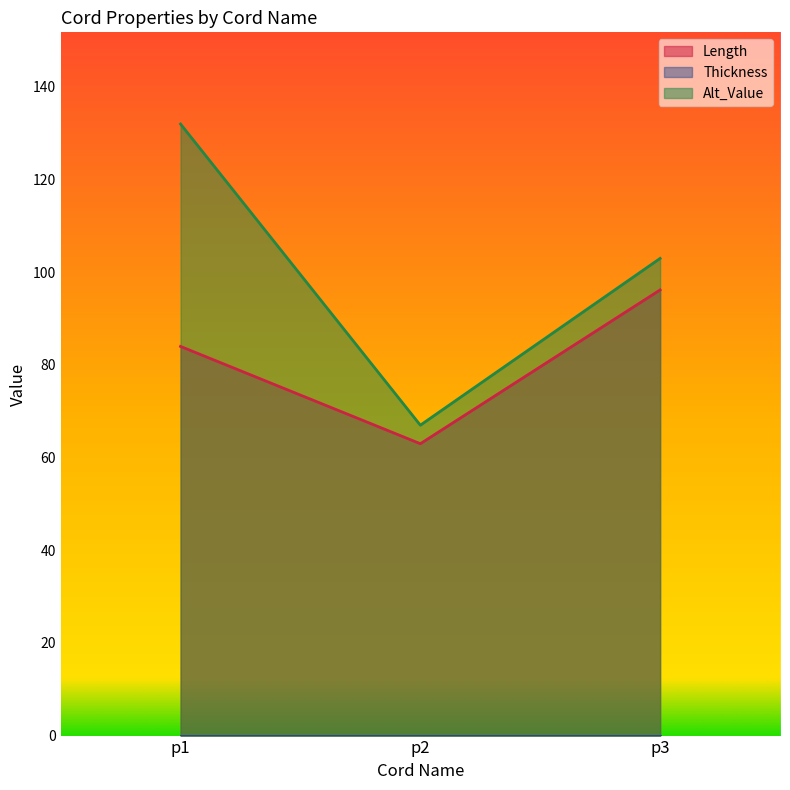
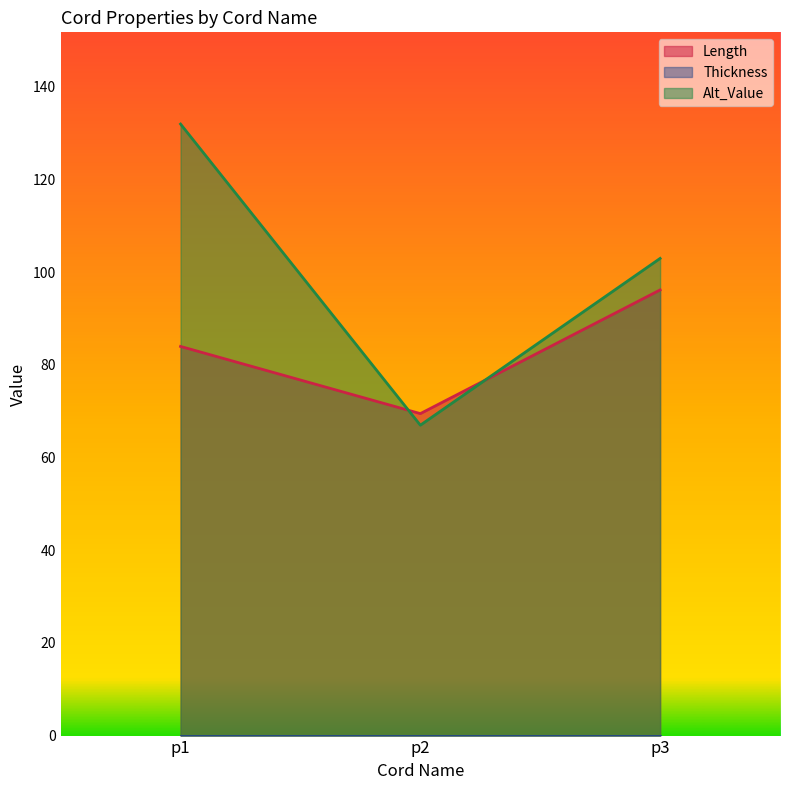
Length, p2: 63 -> 70
